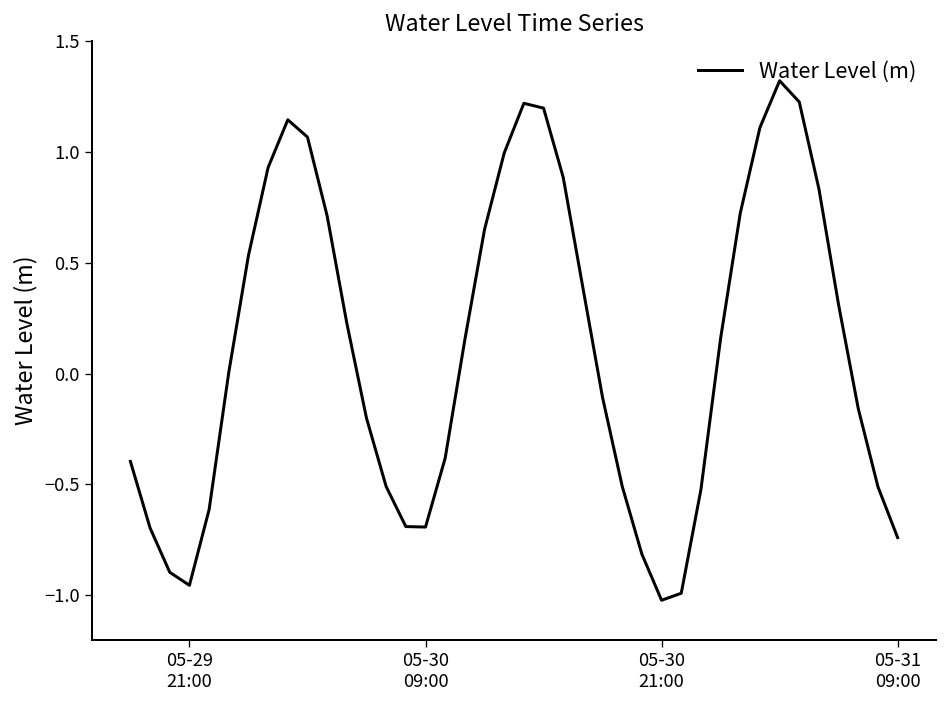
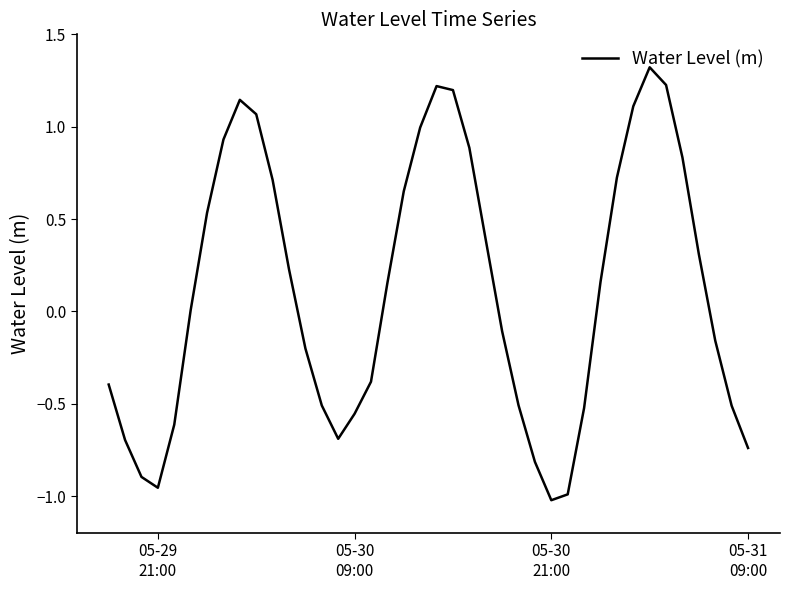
05-30 09:00: -0.69 -> -0.55
